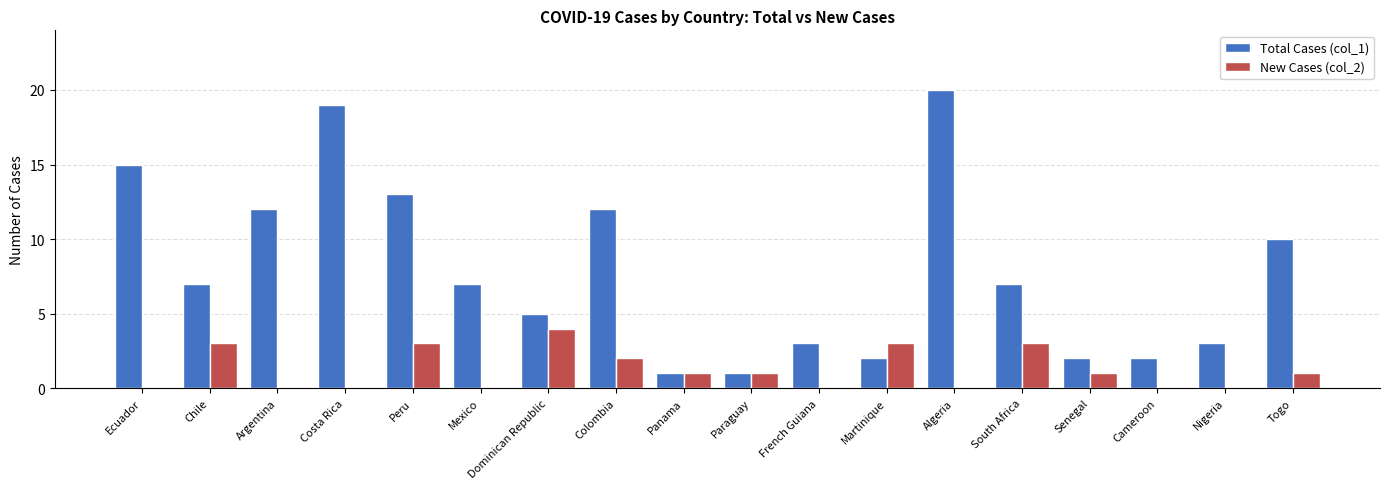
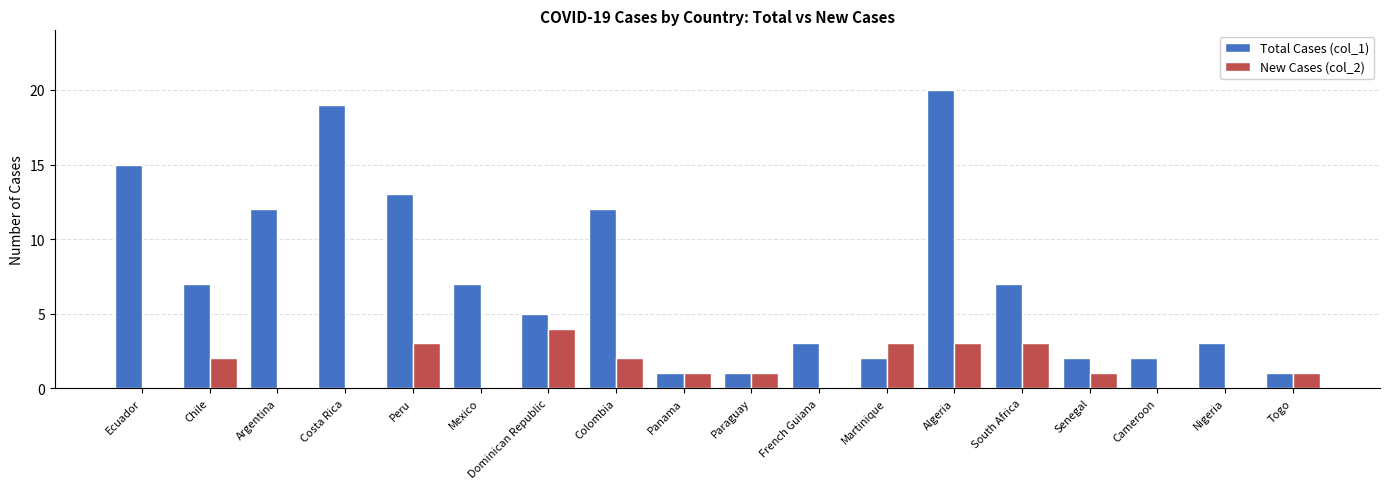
New Cases (col_2), Chile: 3 -> 2
New Cases (col_2), Algeria: 0 -> 3
Total Cases (col_1), Togo: 10 -> 1
